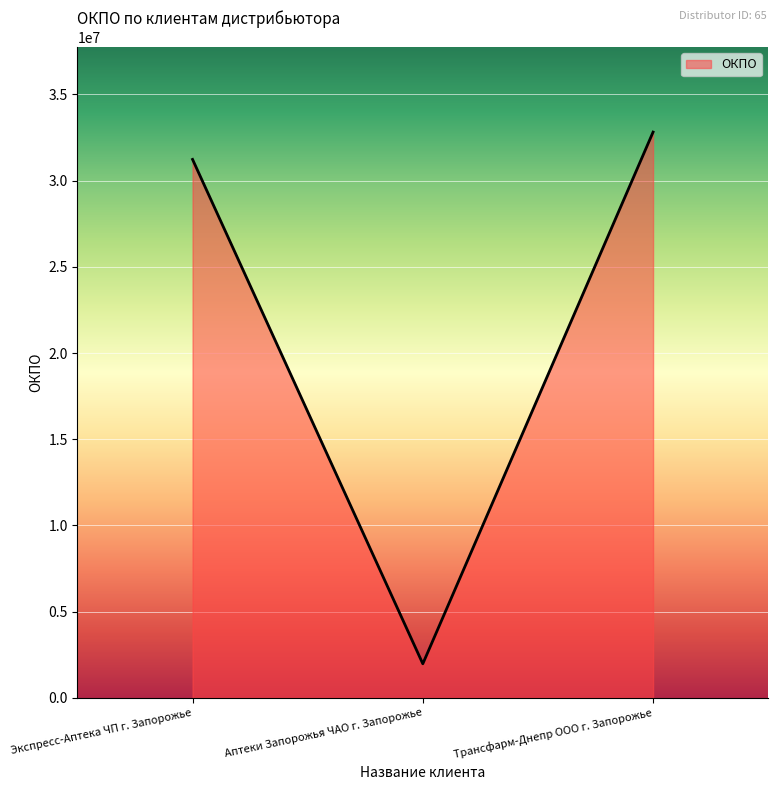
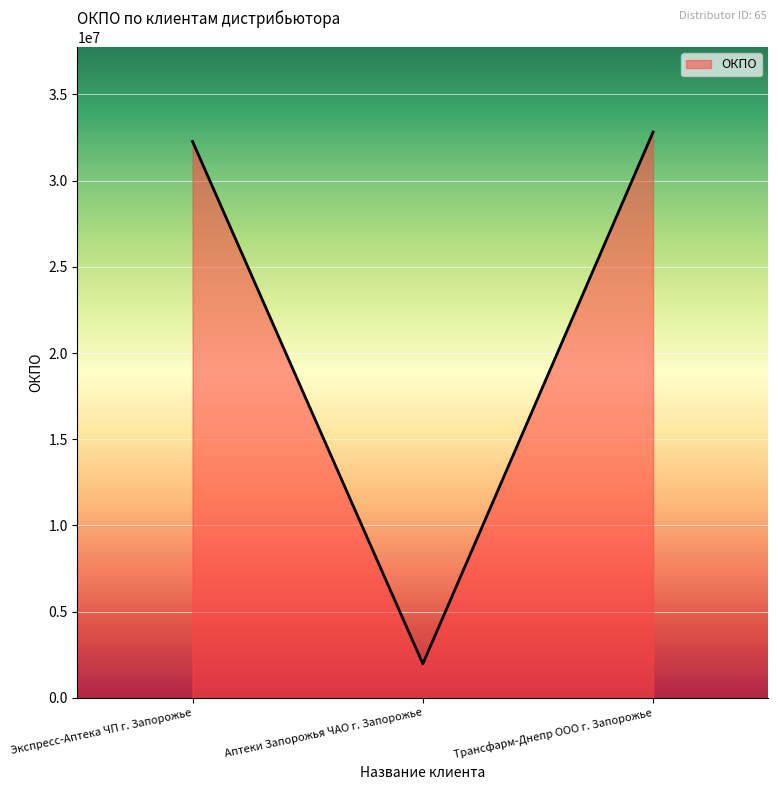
Экспресс-Аптека ЧП г. Запорожье: 31200000 -> 32300000
